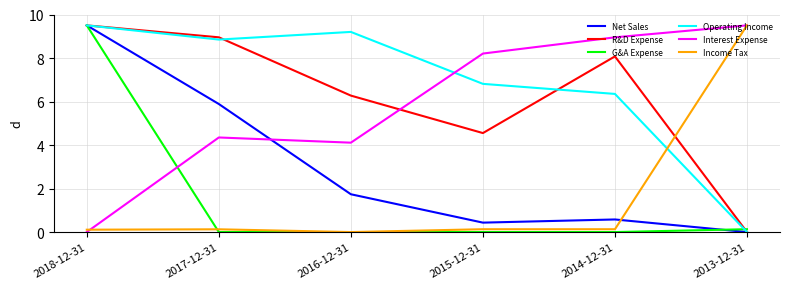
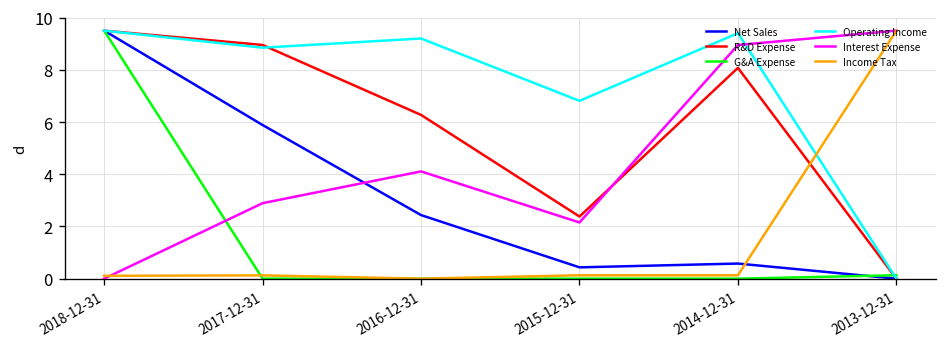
Interest Expense, 2017-12-31: 4.3 -> 2.9
Net Sales, 2016-12-31: 1.7 -> 2.4
R&D Expense, 2015-12-31: 4.5 -> 2.4
Interest Expense, 2015-12-31: 8.2 -> 2.2
Operating Income, 2014-12-31: 6.3 -> 9.4
